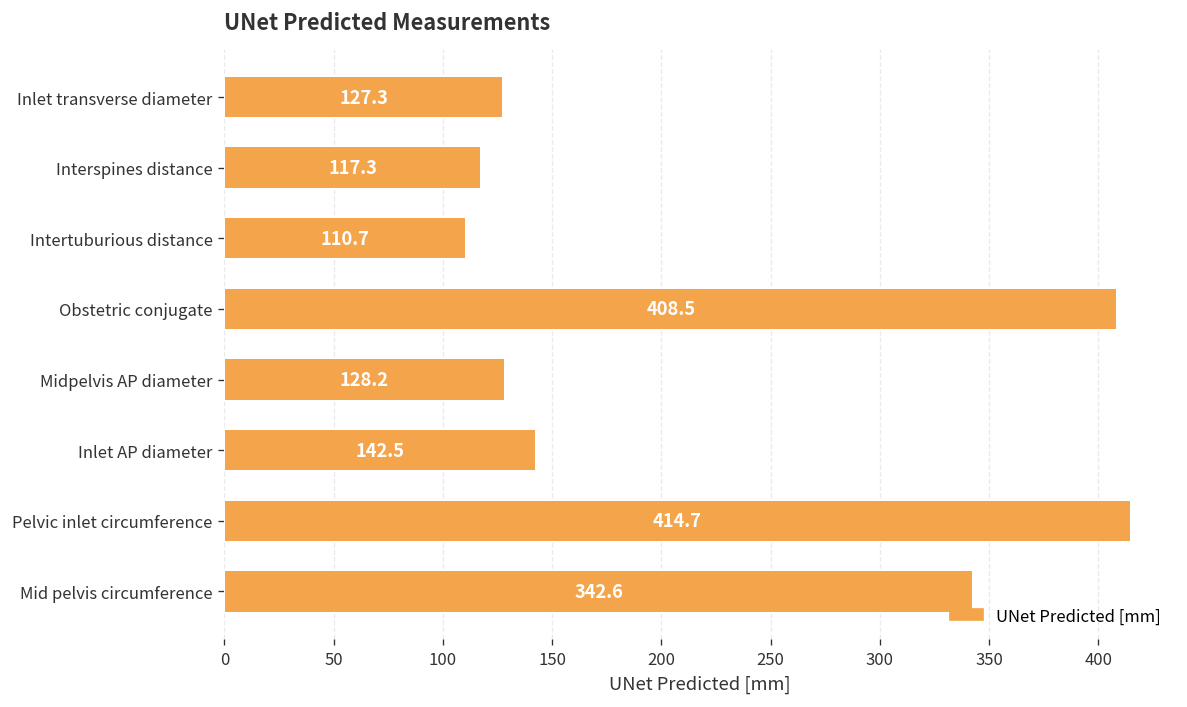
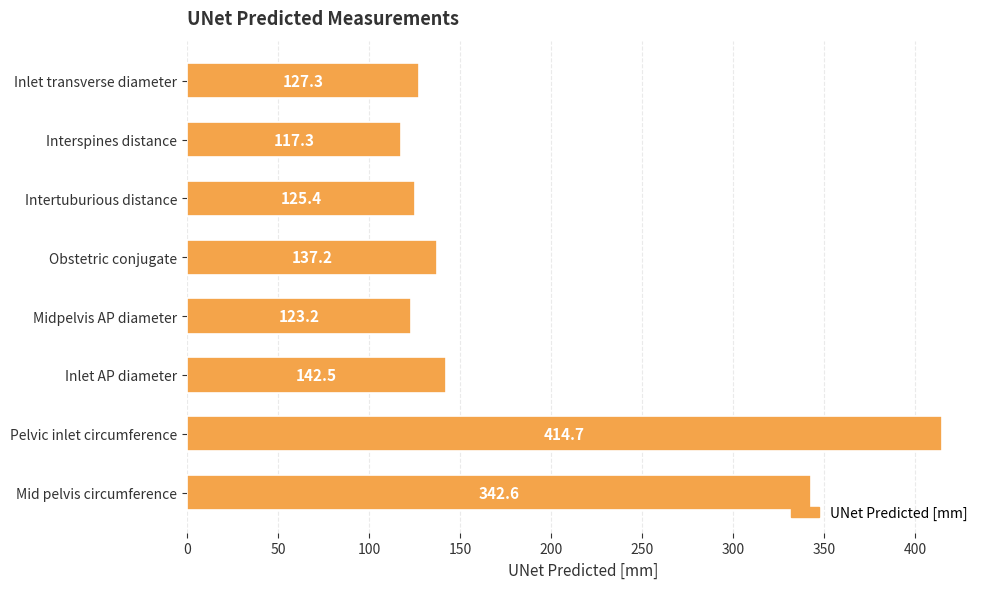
Intertuburious distance: 110.7 -> 125.4
Obstetric conjugate: 408.5 -> 137.2
Midpelvis AP diameter: 128.2 -> 123.2
